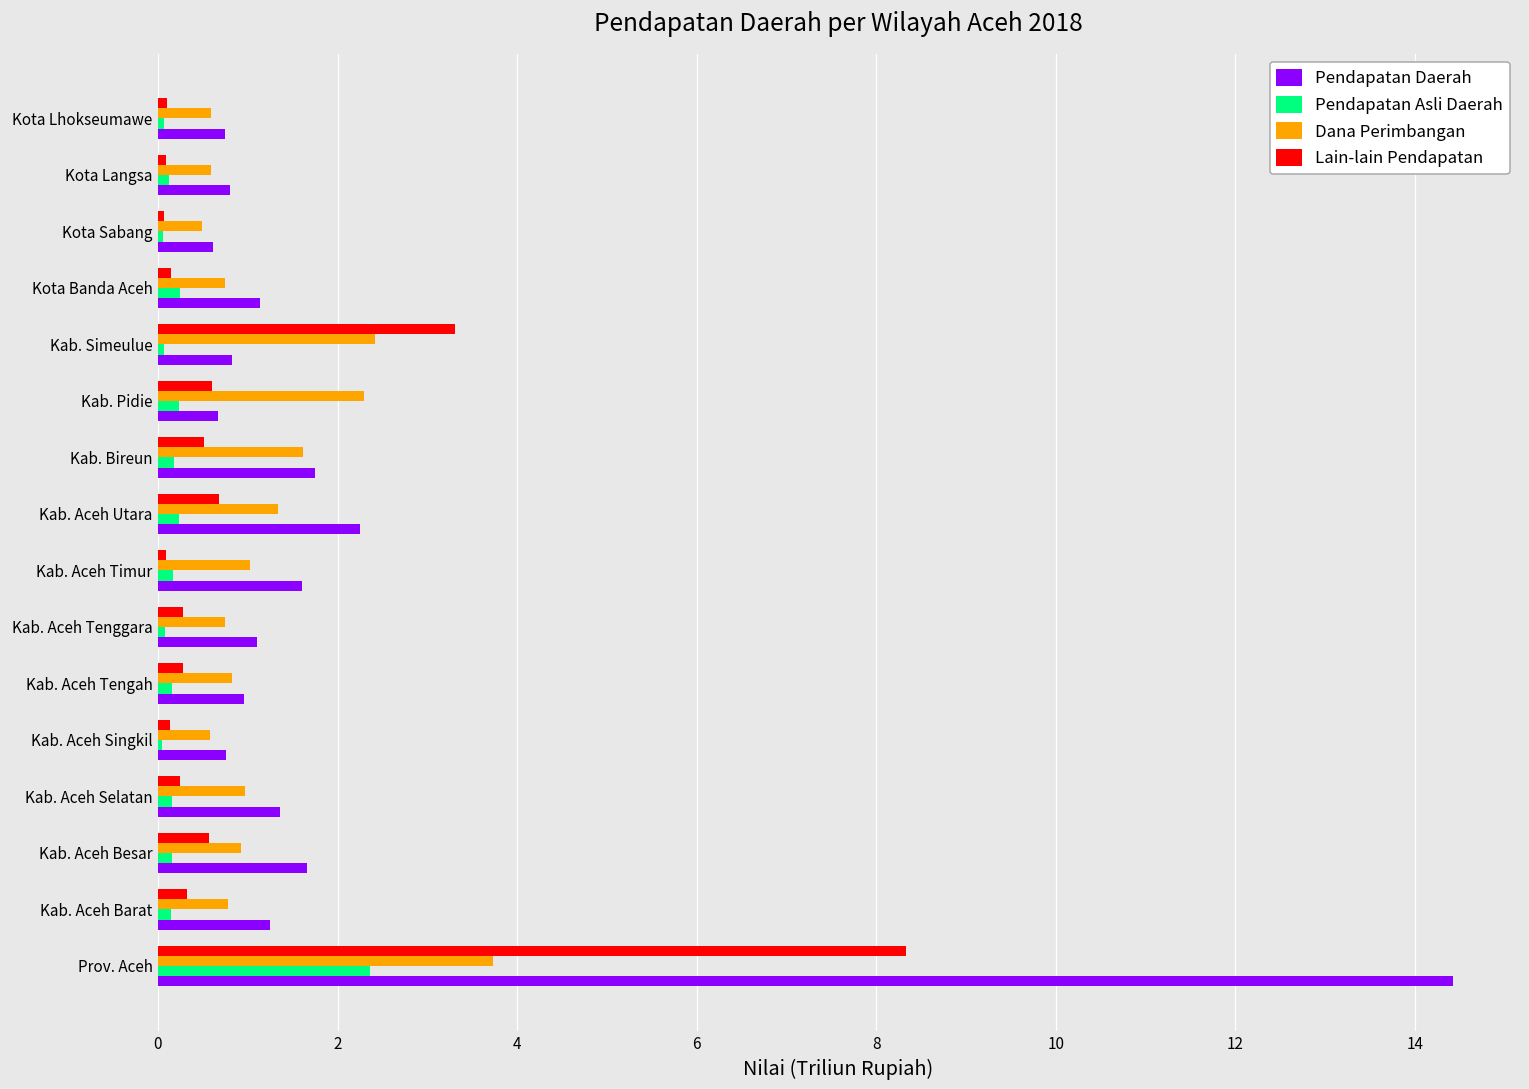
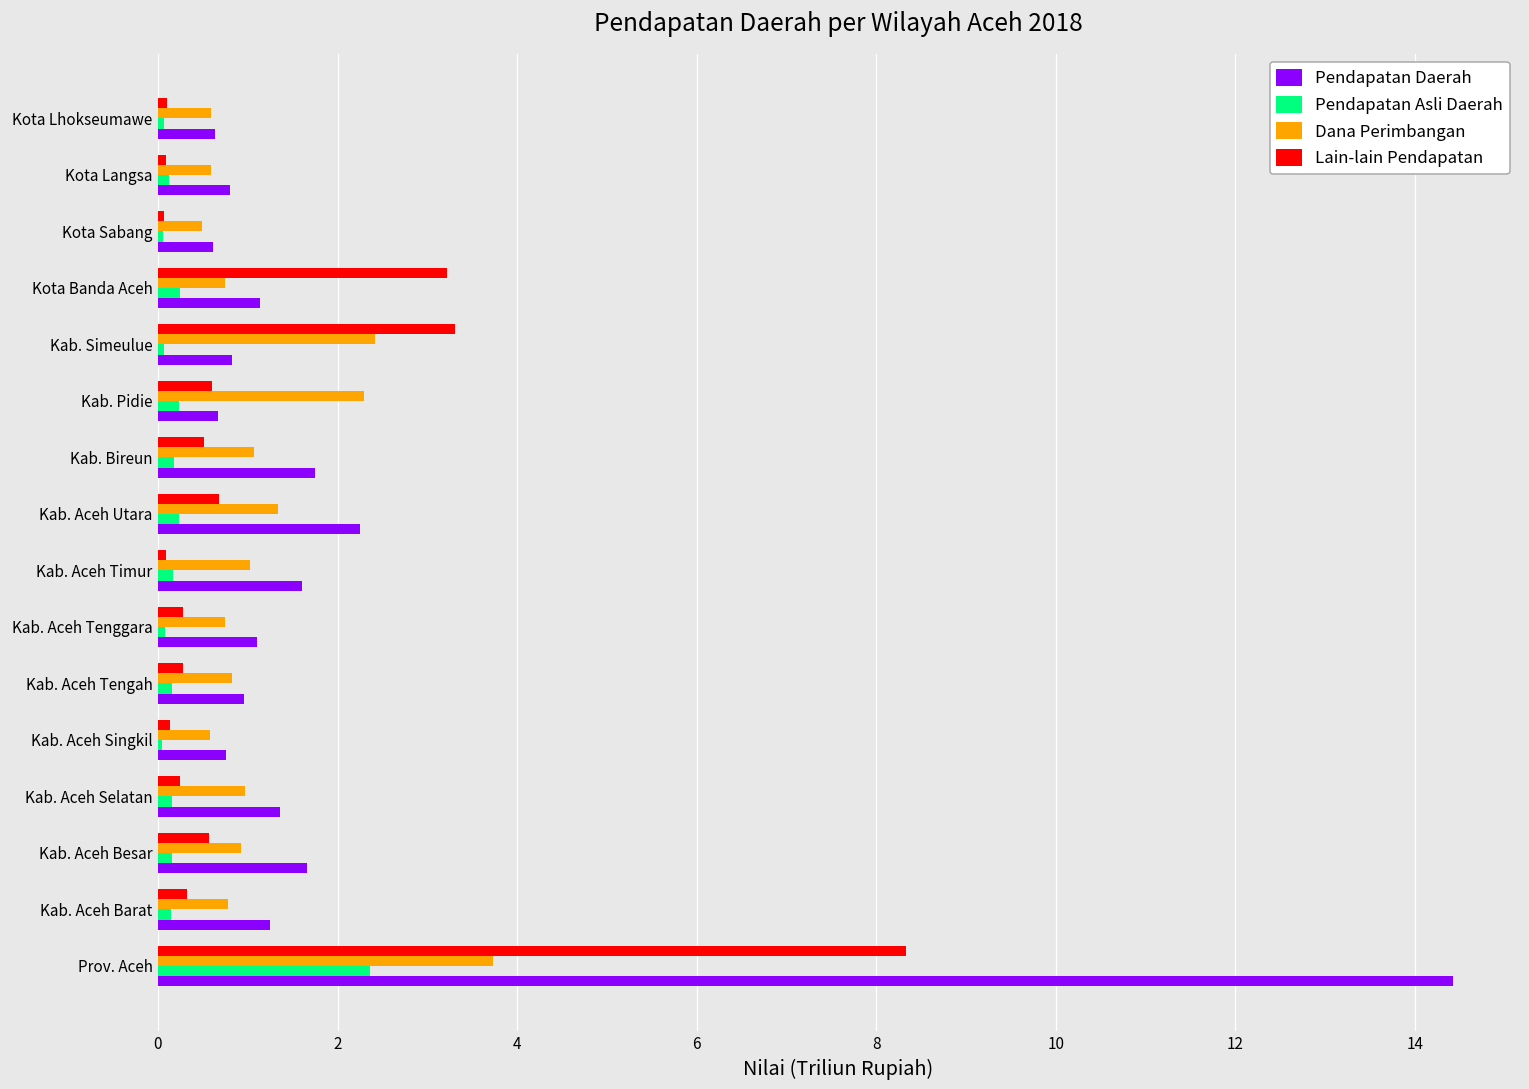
Pendapatan Daerah, Kota Lhokseumawe: 0.7 -> 0.6
Lain-lain Pendapatan, Kota Banda Aceh: 0.1 -> 3.2
Dana Perimbangan, Kab. Bireun: 1.6 -> 1.1
